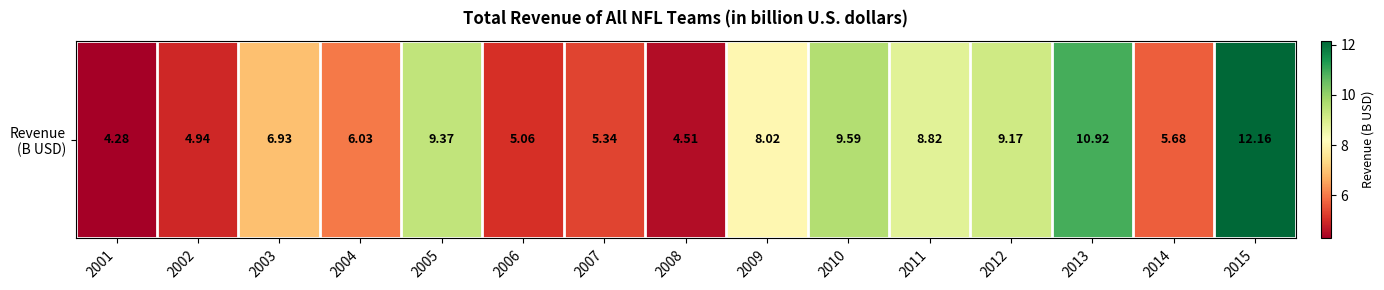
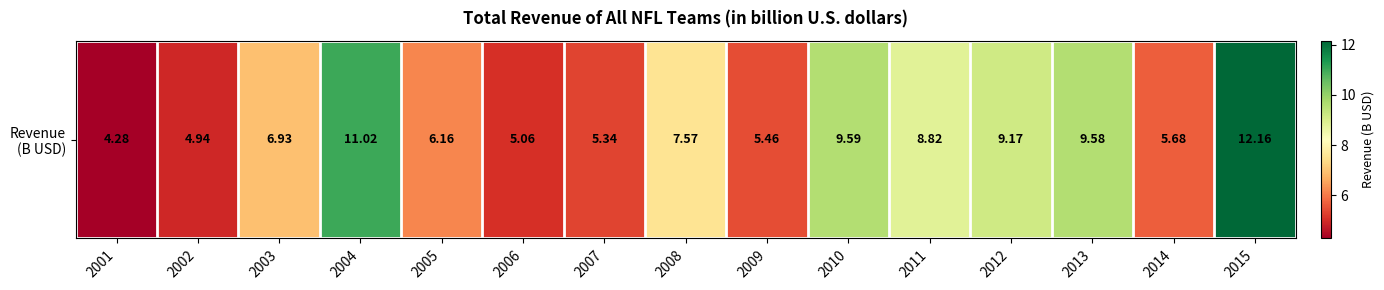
Revenue (B USD), 2004: 6.03 -> 11.02
Revenue (B USD), 2005: 9.37 -> 6.16
Revenue (B USD), 2008: 4.51 -> 7.57
Revenue (B USD), 2009: 8.02 -> 5.46
Revenue (B USD), 2013: 10.92 -> 9.58
